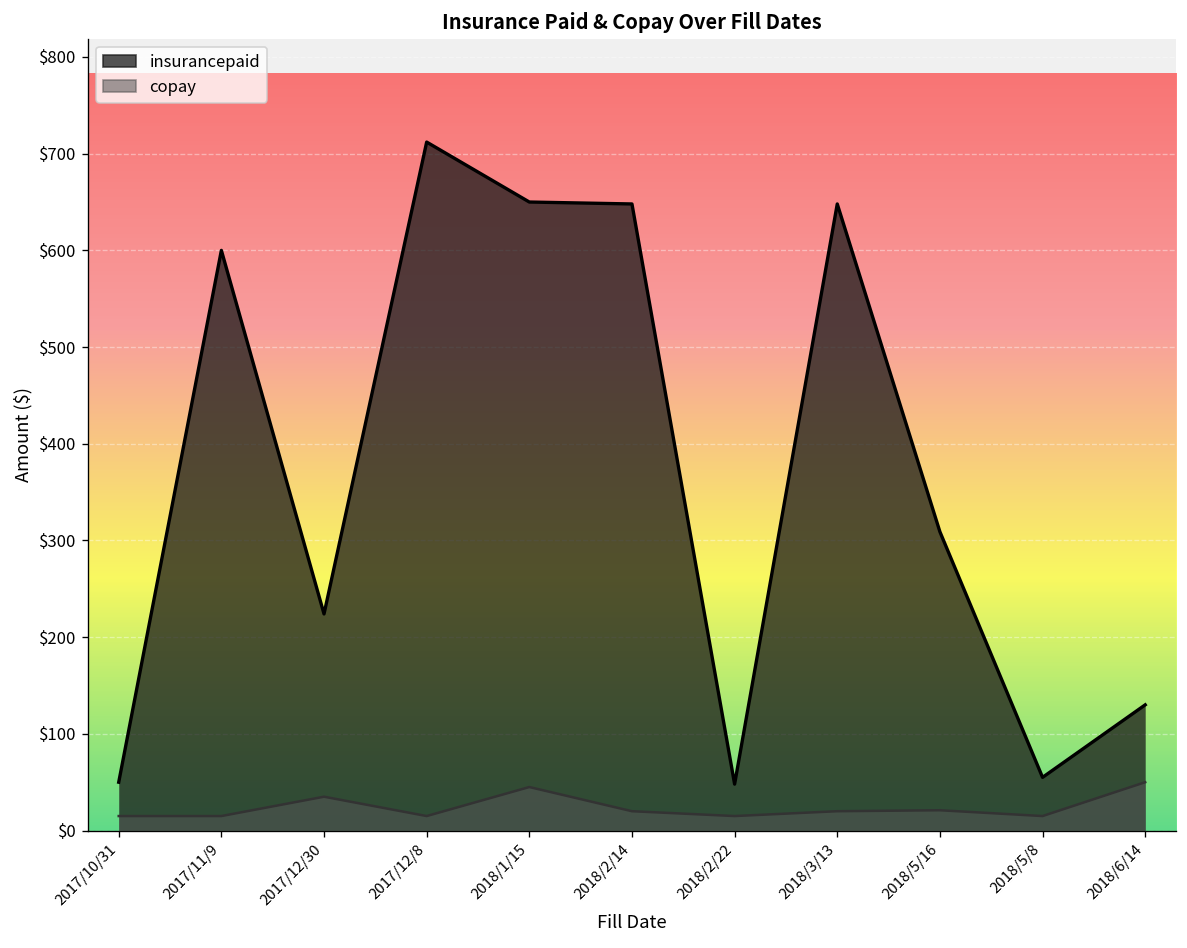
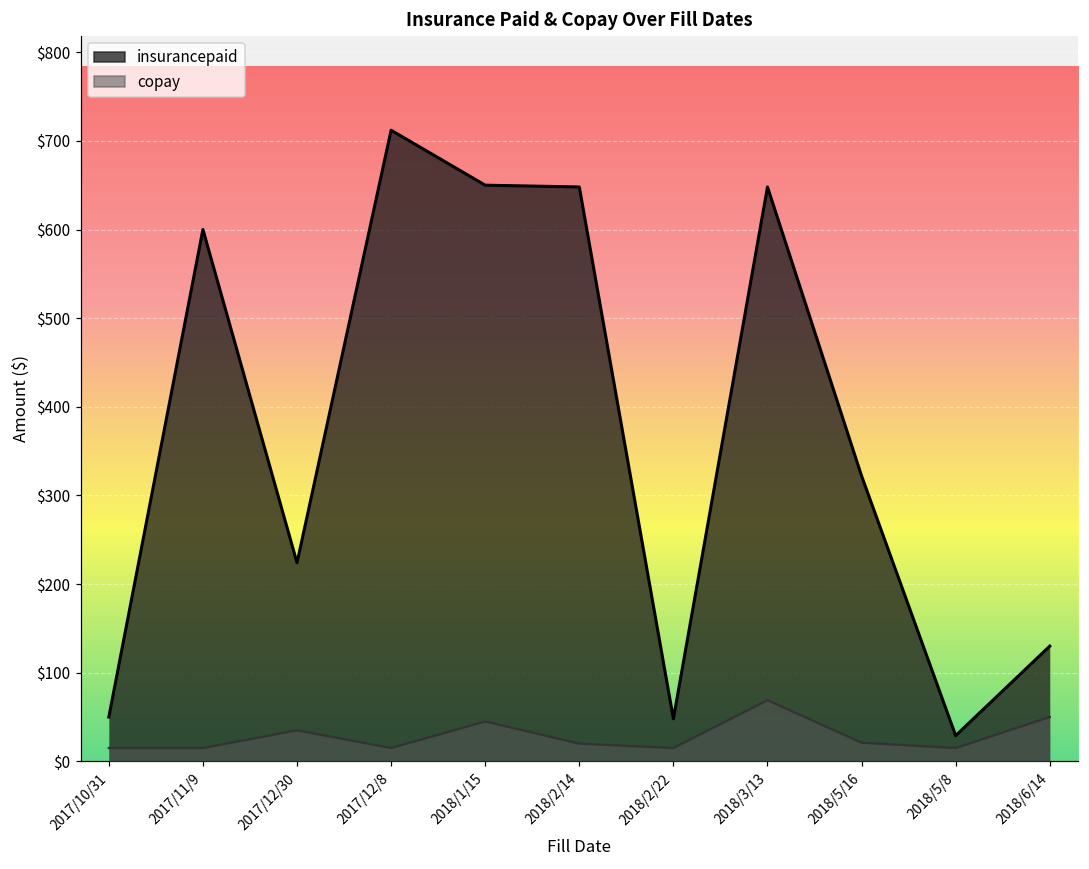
copay, 2018/3/13: $20 -> $70
insurancepaid, 2018/5/16: $310 -> $320
insurancepaid, 2018/5/8: $60 -> $30
